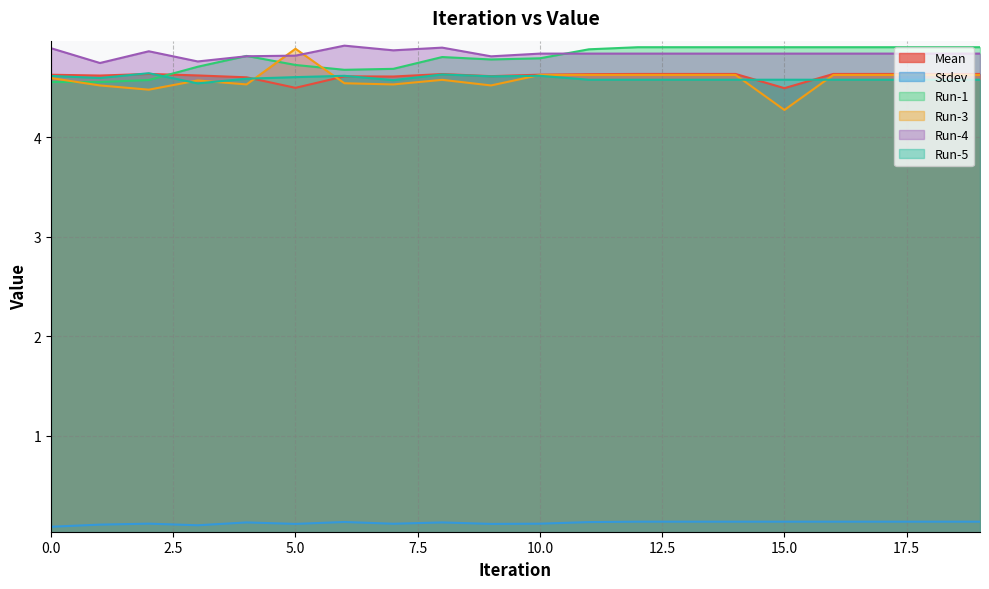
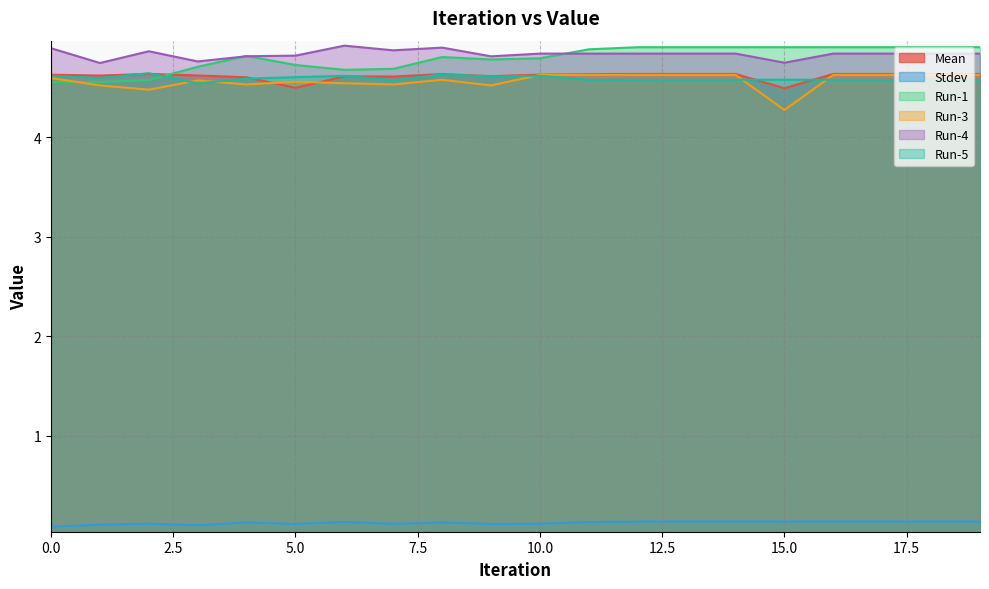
Run-3, 5.0: 4.9 -> 4.6
Run-4, 15.0: 4.84 -> 4.75
